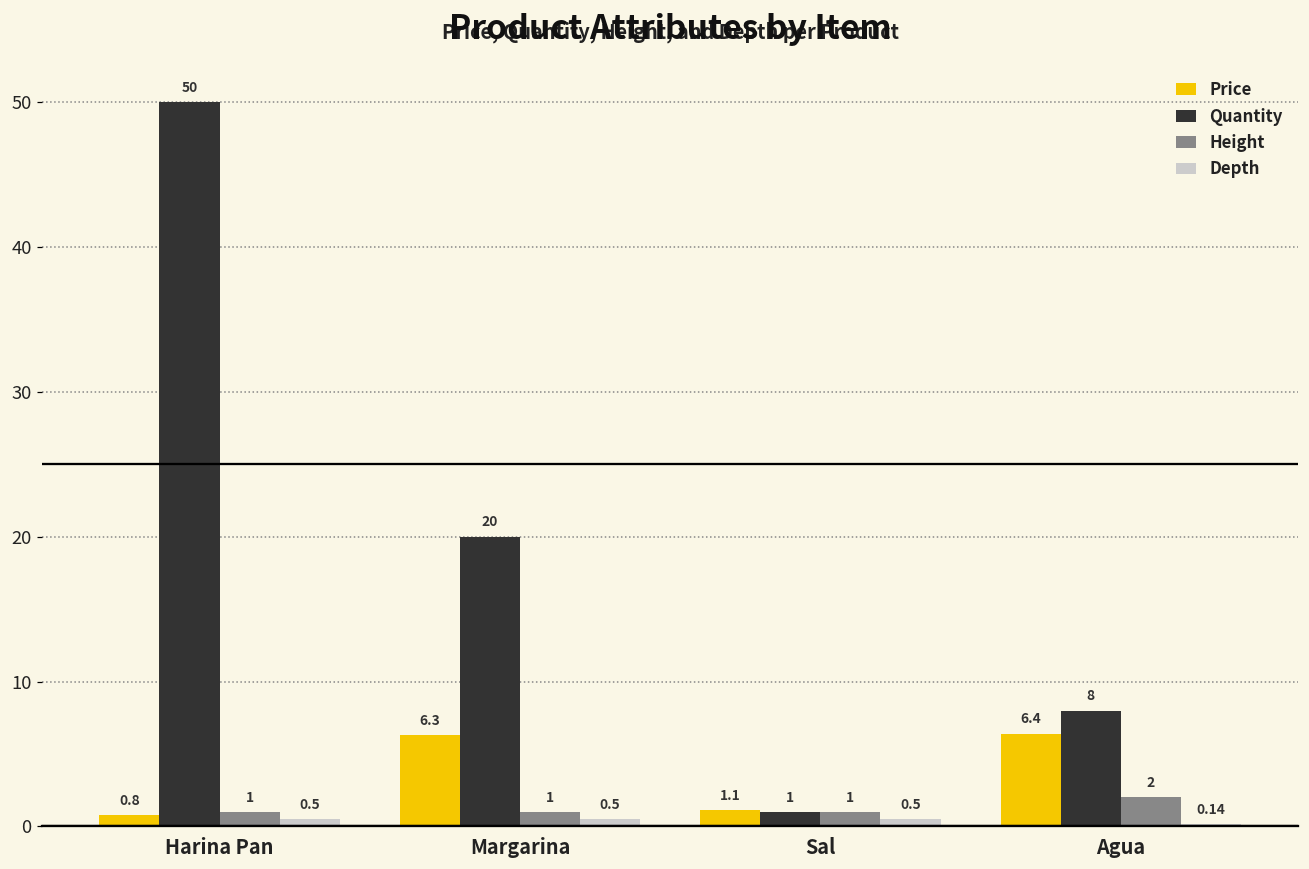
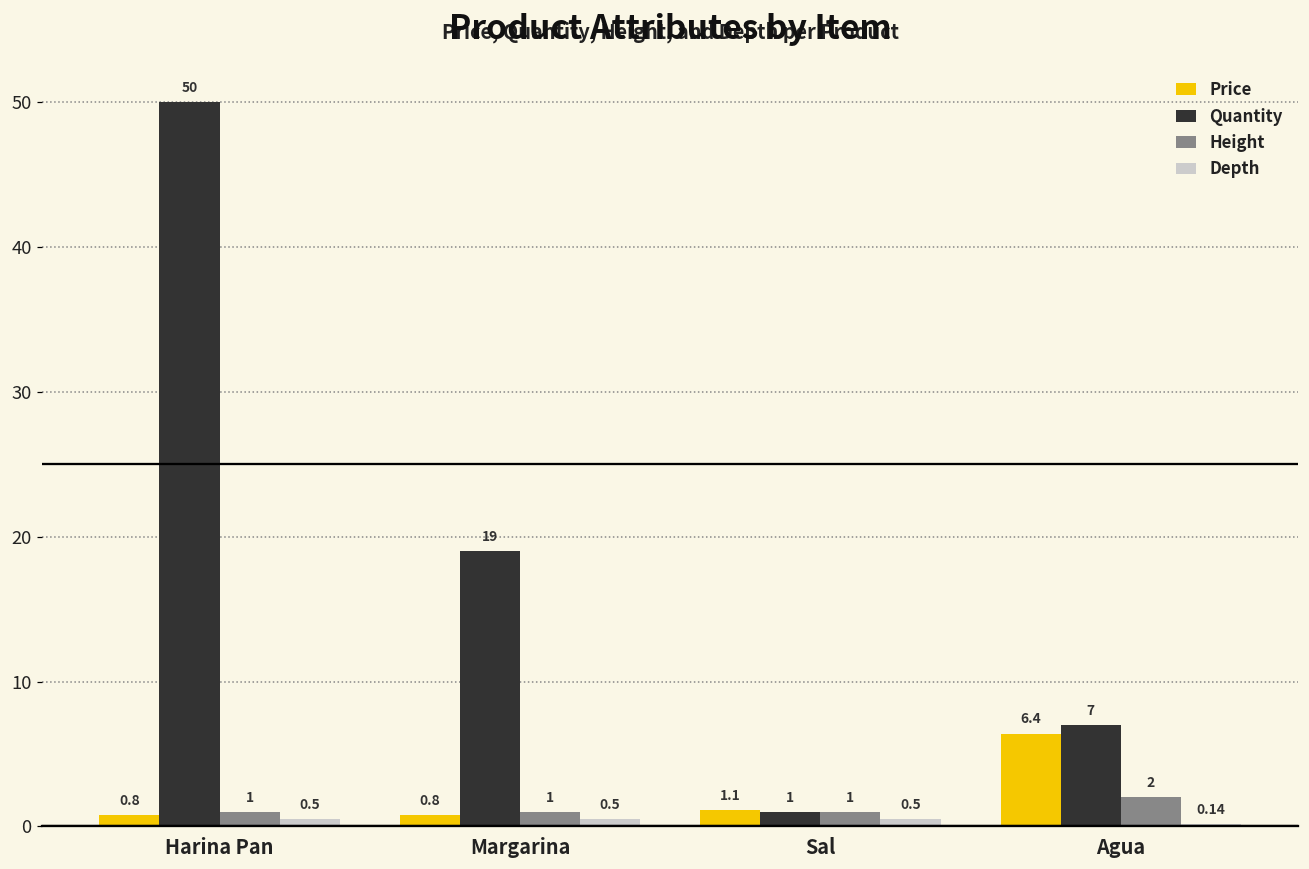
Price, Margarina: 6.3 -> 0.8
Quantity, Margarina: 20 -> 19
Quantity, Agua: 8 -> 7
